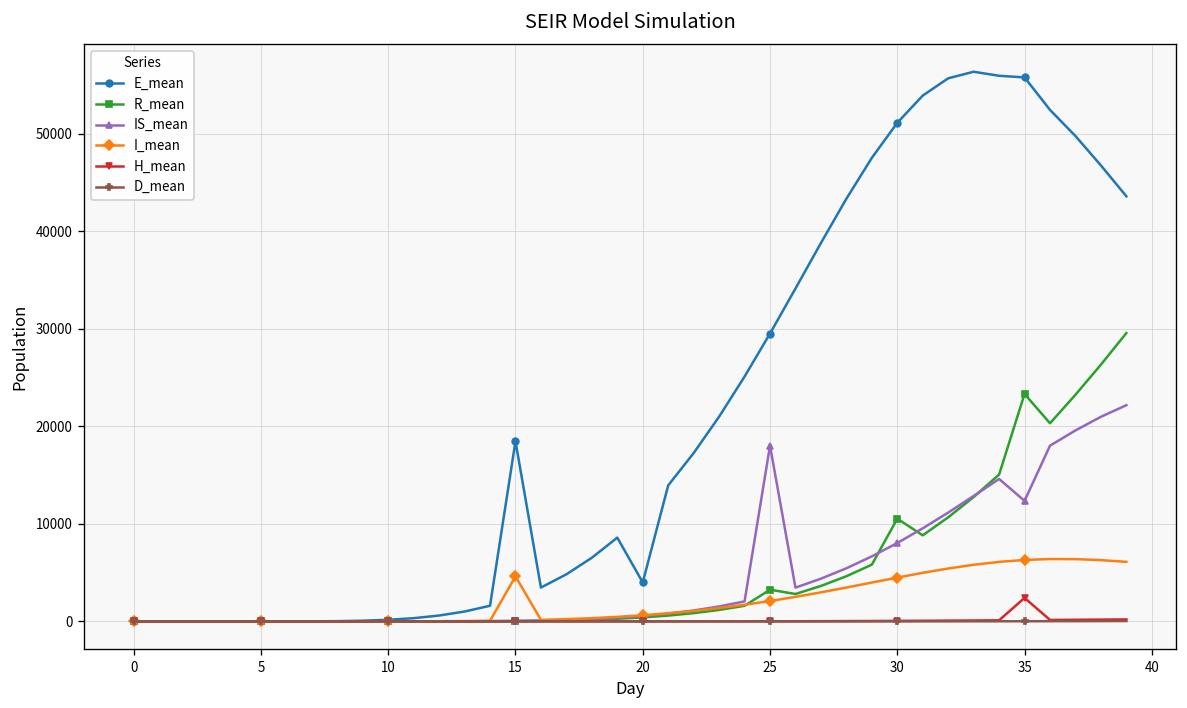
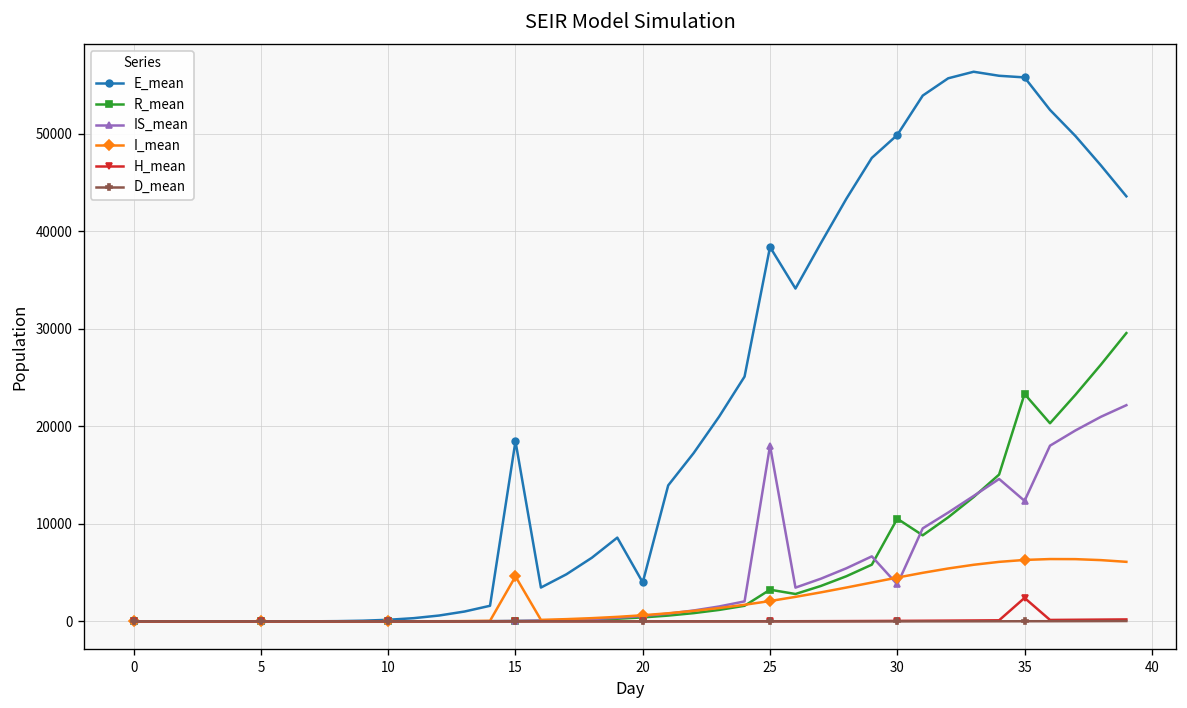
E_mean, 25: 30000 -> 38000
E_mean, 30: 51000 -> 50000
IS_mean, 30: 8000 -> 4000
